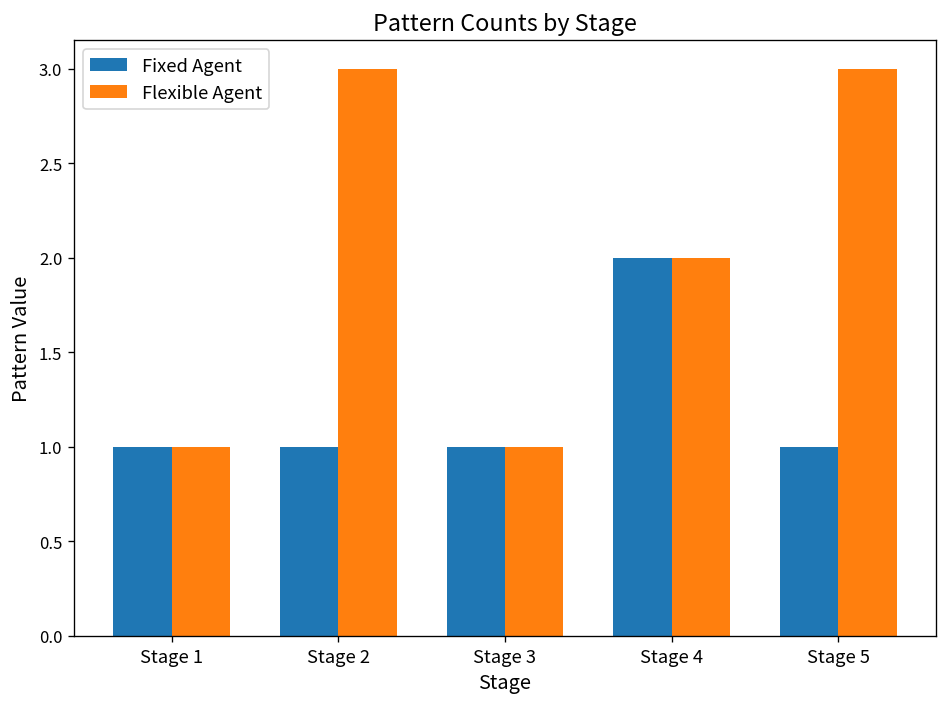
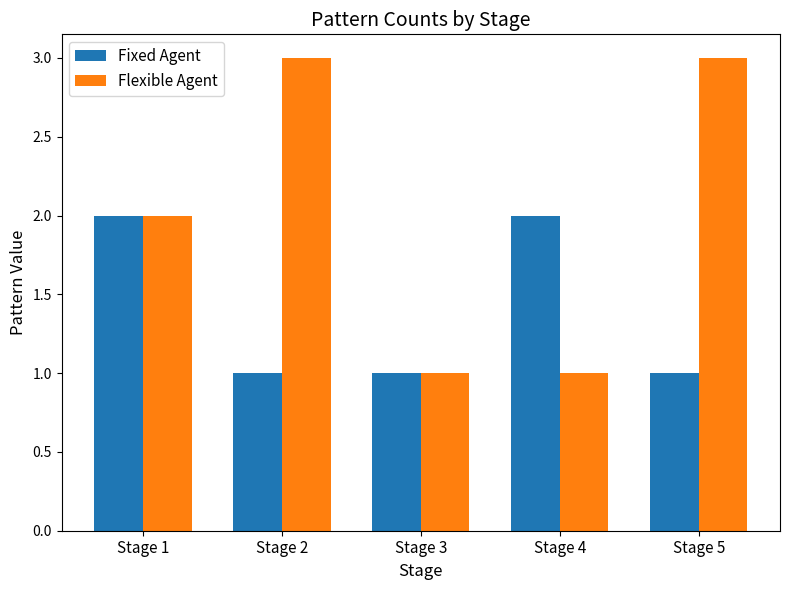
Fixed Agent, Stage 1: 1 -> 2
Flexible Agent, Stage 1: 1 -> 2
Flexible Agent, Stage 4: 2 -> 1
